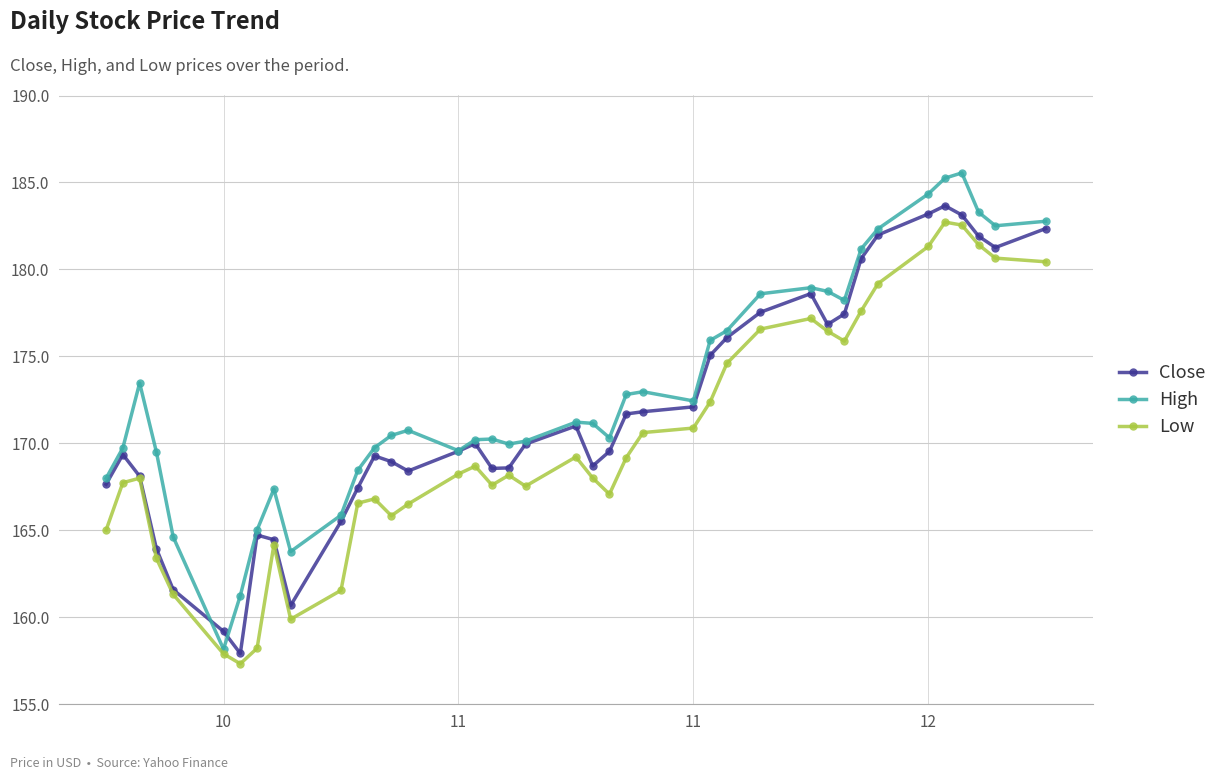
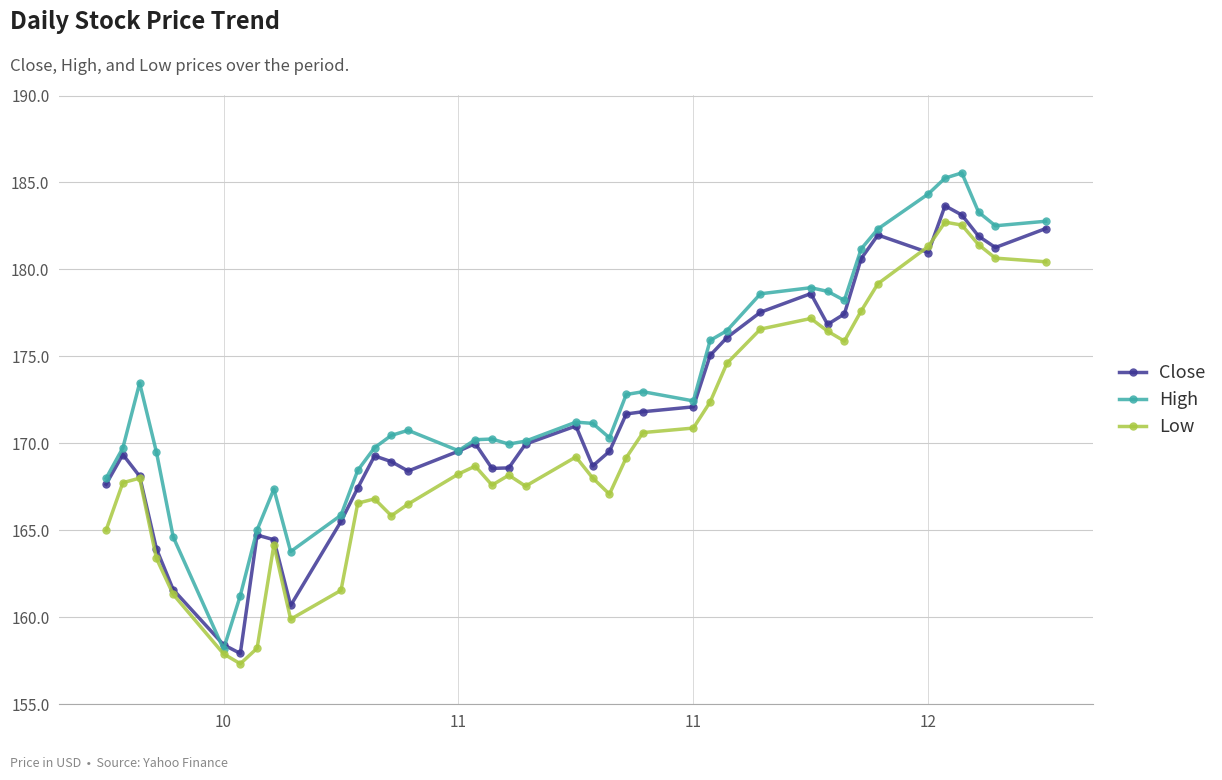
Close, 10: 159.2 -> 158.4
Close, 12: 183.2 -> 181.0
